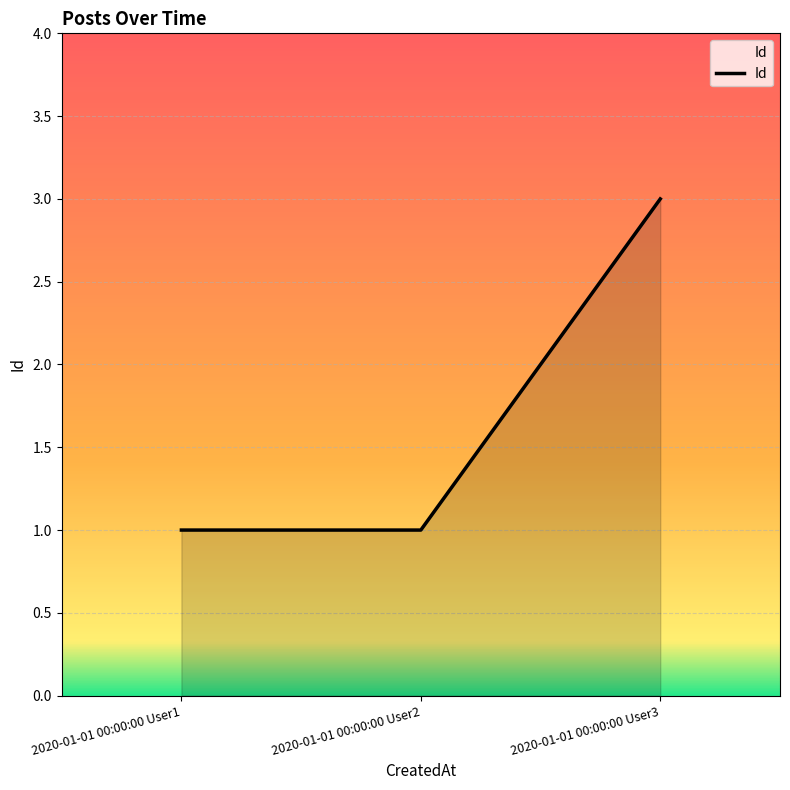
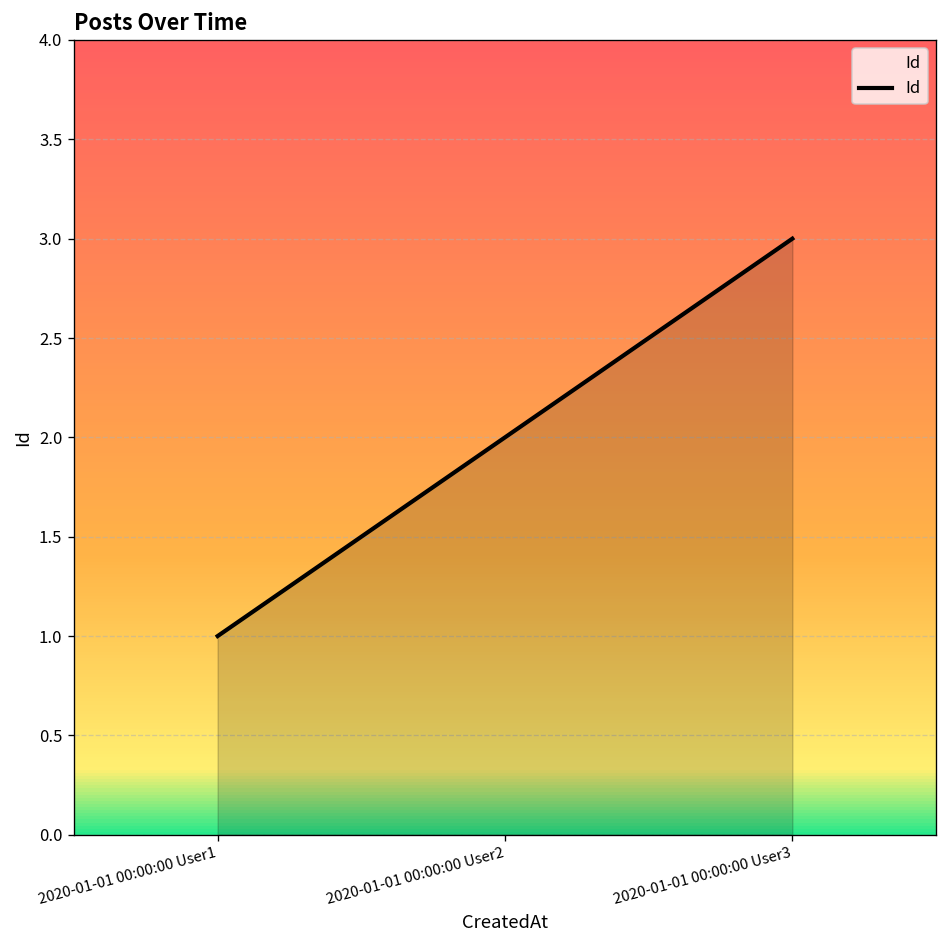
2020-01-01 00:00:00 User2: 1 -> 2
